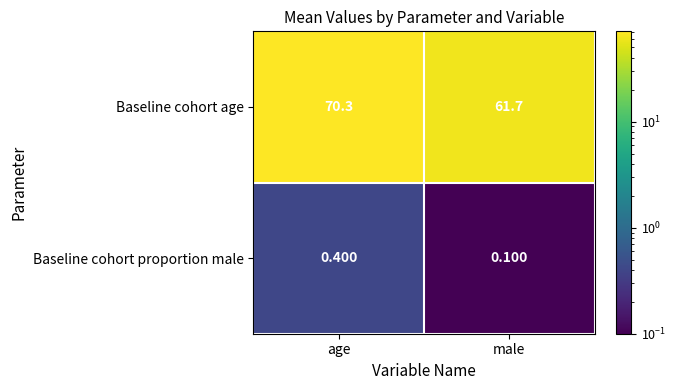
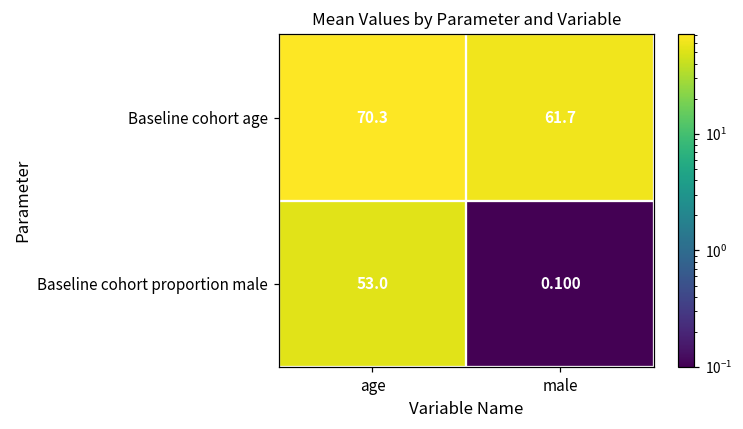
Baseline cohort proportion male, age: 0.400 -> 53.0
